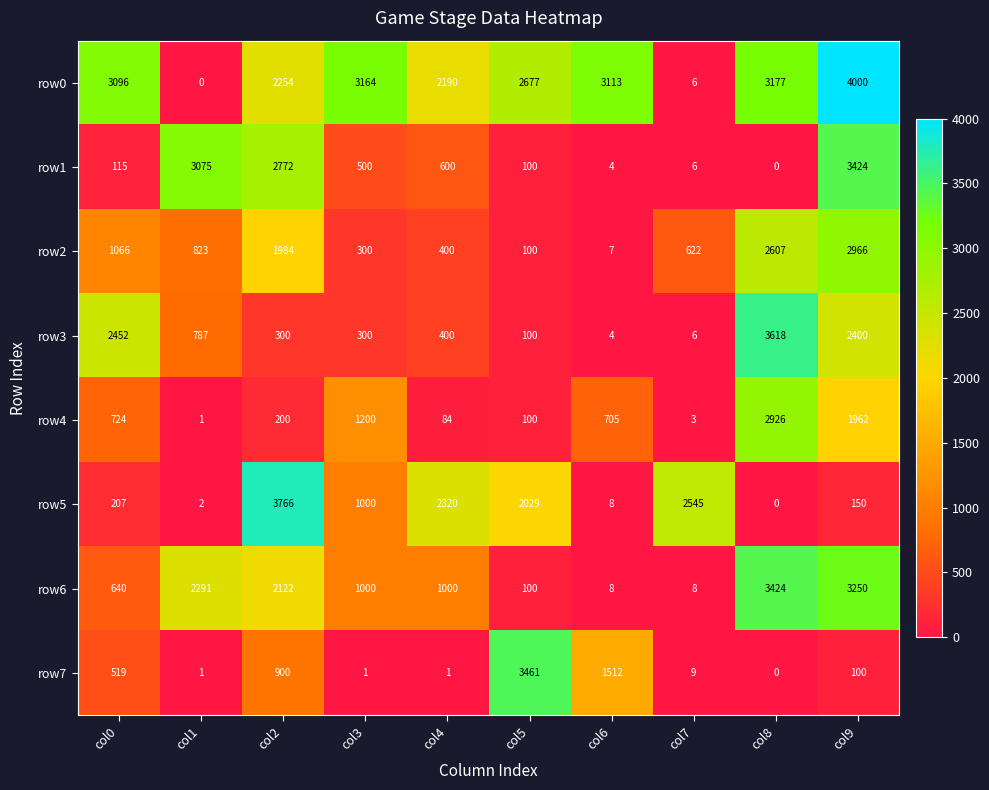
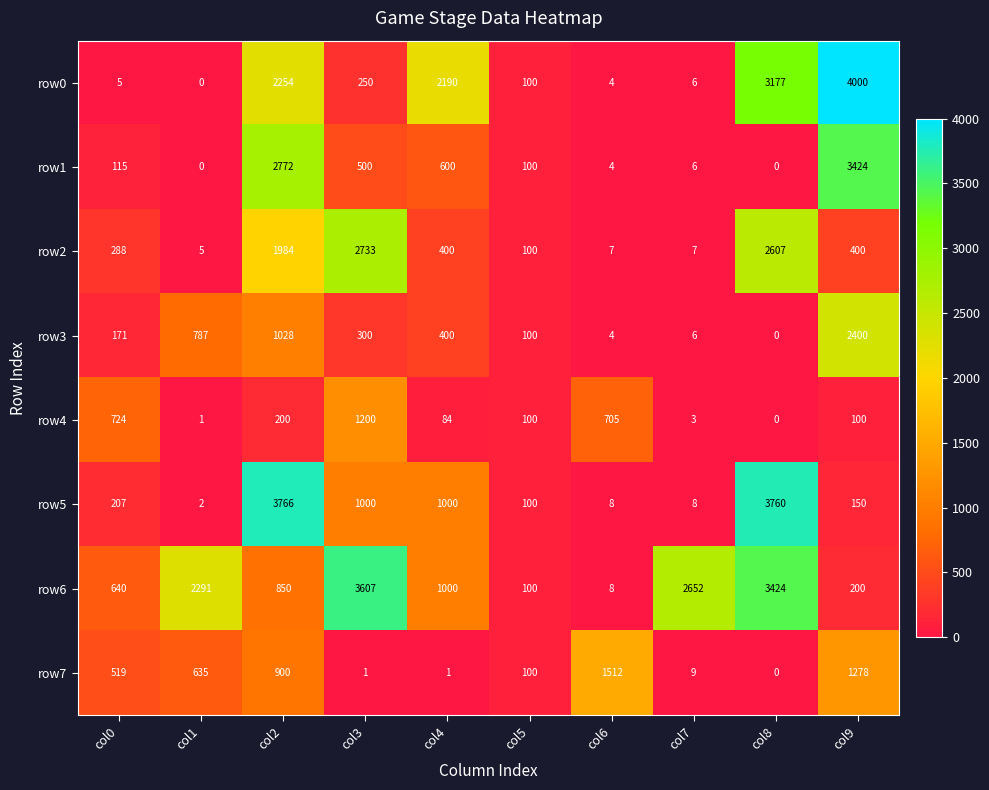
row0, col0: 3096 -> 5
row0, col3: 3164 -> 250
row0, col5: 2677 -> 100
row0, col6: 3113 -> 4
row1, col1: 3075 -> 0
row2, col0: 1066 -> 288
row2, col1: 823 -> 5
row2, col3: 300 -> 2733
row2, col7: 622 -> 7
row2, col9: 2966 -> 400
row3, col0: 2452 -> 171
row3, col2: 300 -> 1028
row3, col8: 3618 -> 0
row4, col8: 2926 -> 0
row4, col9: 1962 -> 100
row5, col4: 2320 -> 1000
row5, col5: 2029 -> 100
row5, col7: 2545 -> 8
row5, col8: 0 -> 3760
row6, col2: 2122 -> 850
row6, col3: 1000 -> 3607
row6, col7: 8 -> 2652
row6, col9: 3250 -> 200
row7, col1: 1 -> 635
row7, col5: 3461 -> 100
row7, col9: 100 -> 1278
